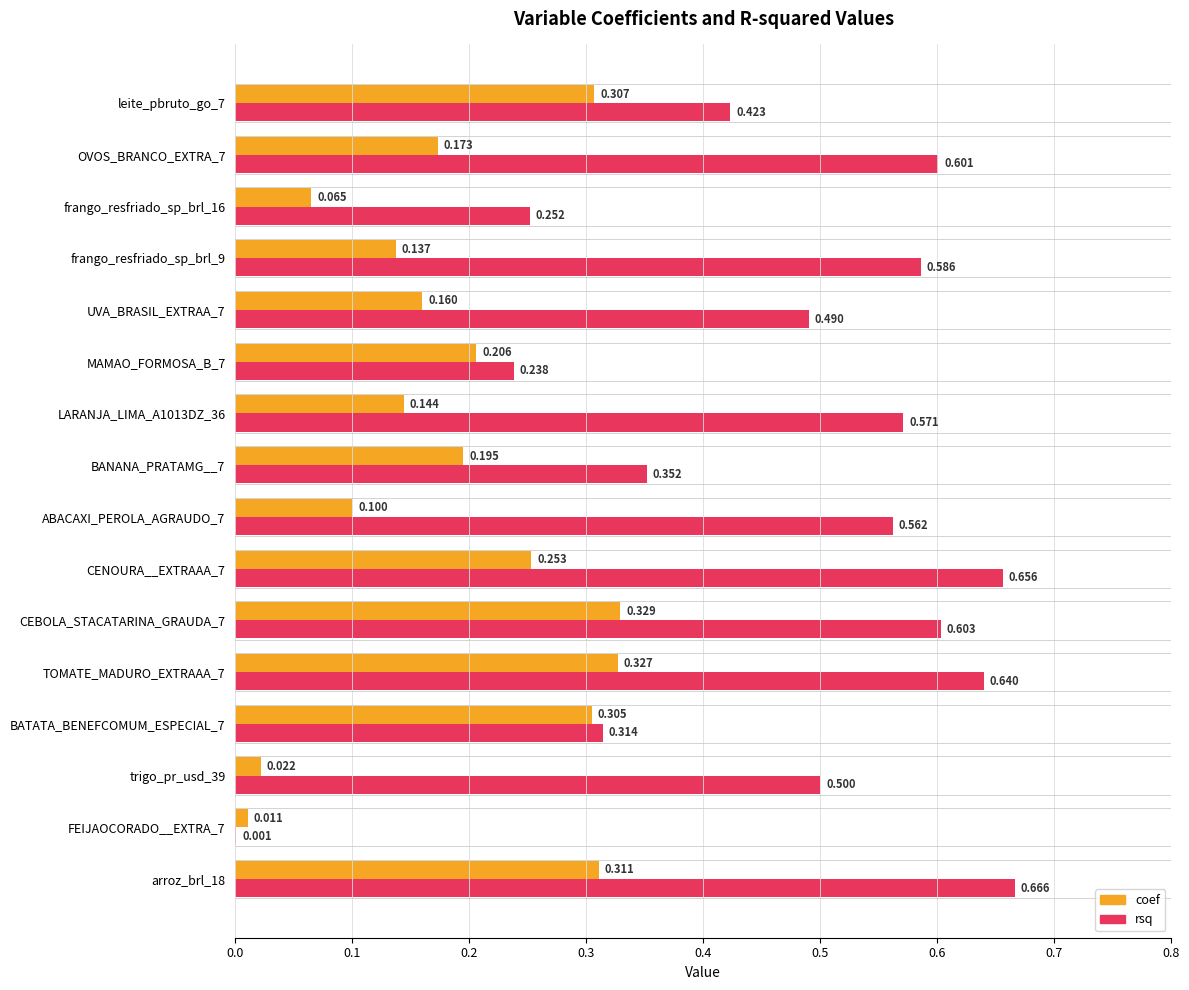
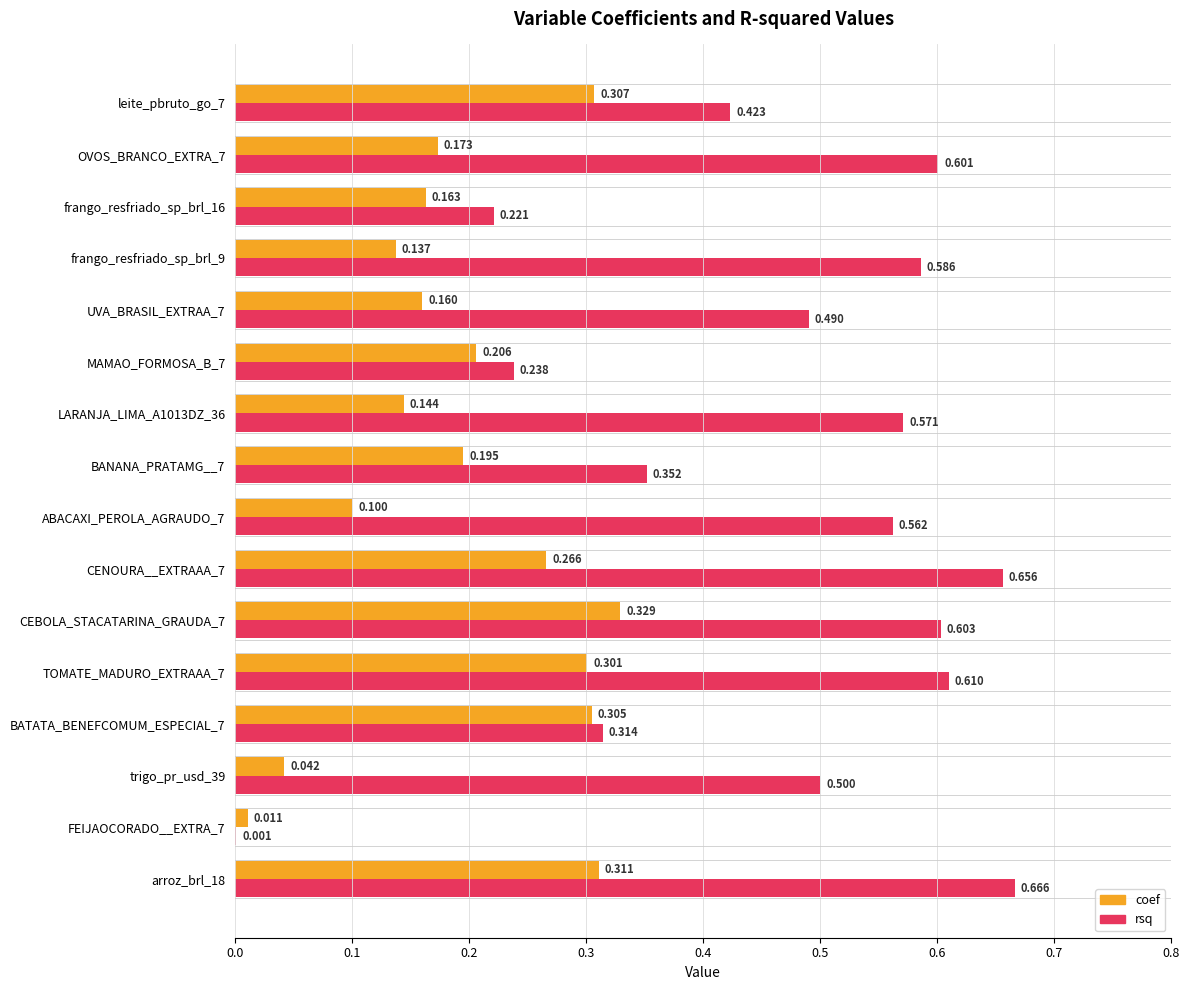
coef, frango_resfriado_sp_brl_16: 0.065 -> 0.163
rsq, frango_resfriado_sp_brl_16: 0.252 -> 0.221
coef, CENOURA__EXTRAAA_7: 0.253 -> 0.266
coef, TOMATE_MADURO_EXTRAAA_7: 0.327 -> 0.301
rsq, TOMATE_MADURO_EXTRAAA_7: 0.640 -> 0.610
coef, trigo_pr_usd_39: 0.022 -> 0.042
